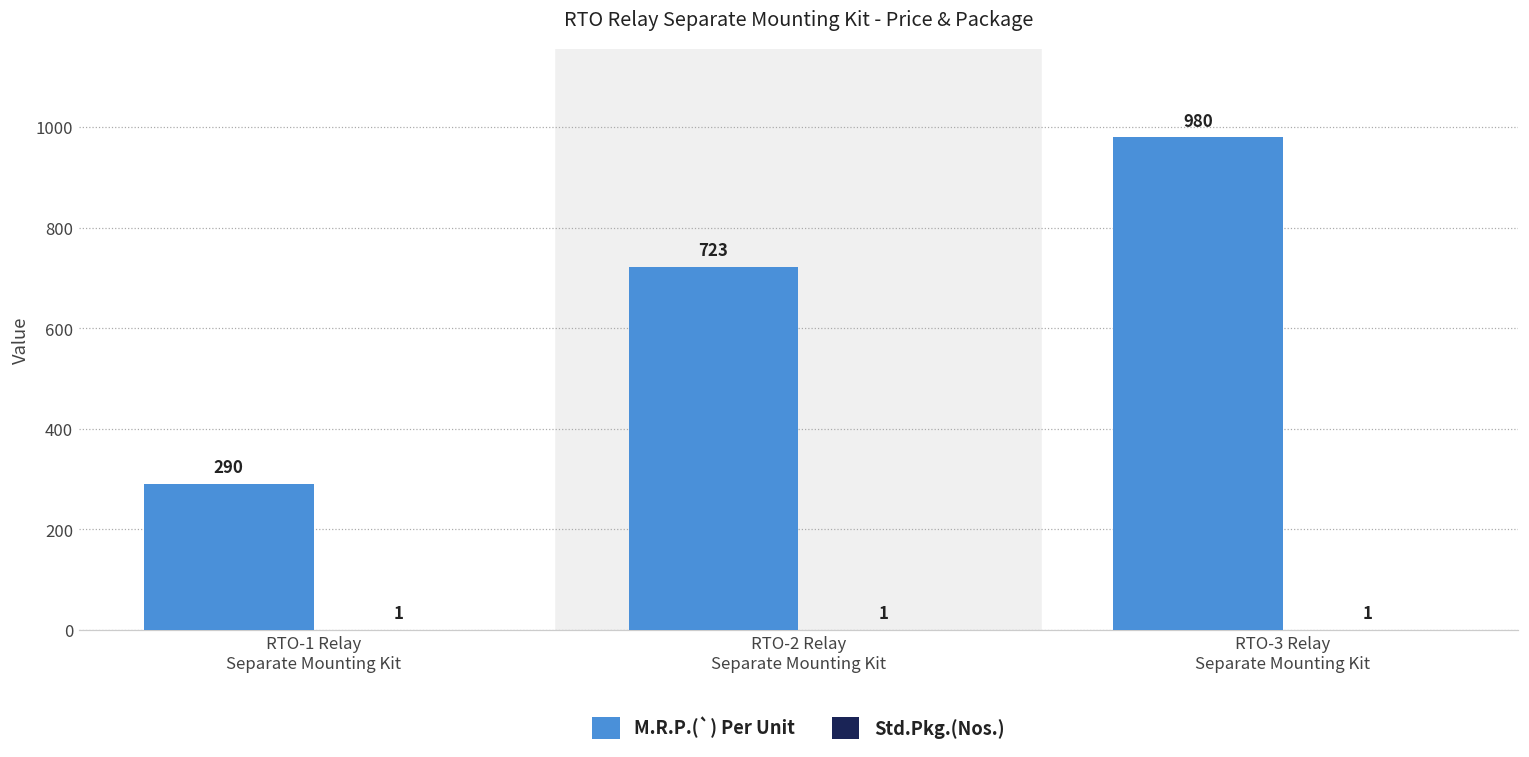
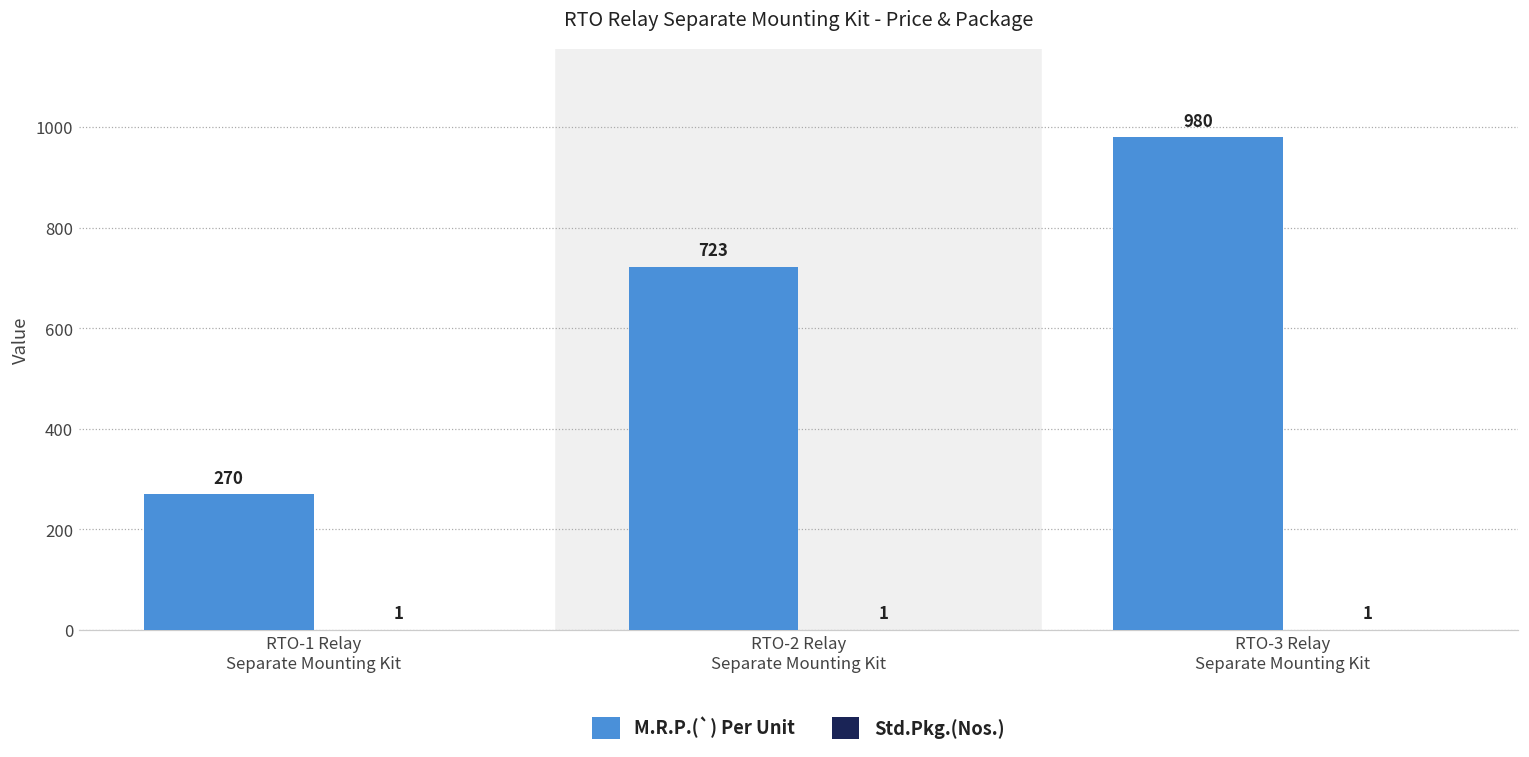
M.R.P.(`) Per Unit, RTO-1 Relay Separate Mounting Kit: 290 -> 270
